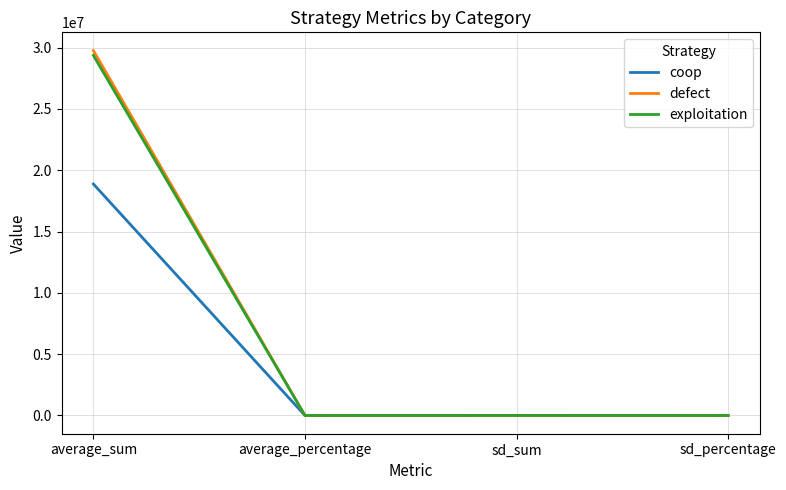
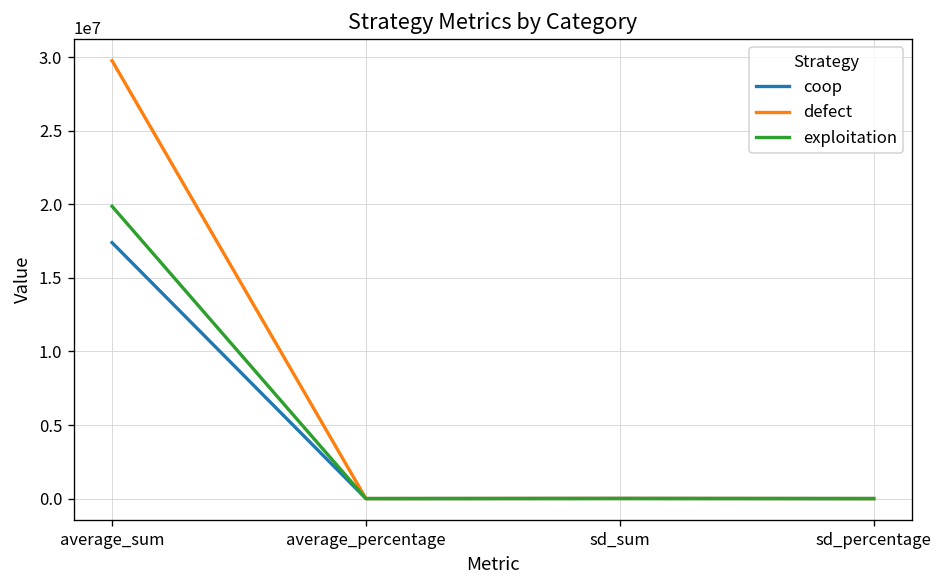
coop, average_sum: 18900000 -> 17400000
exploitation, average_sum: 29400000 -> 19900000
